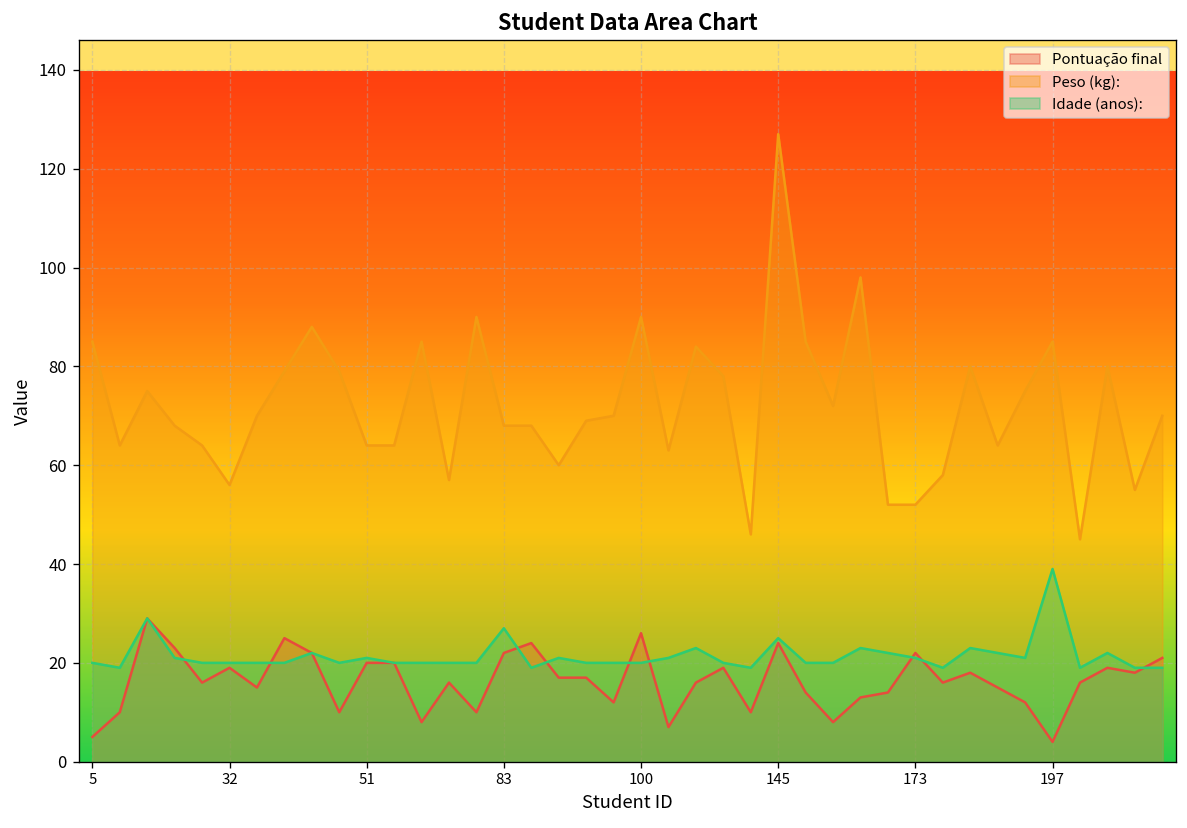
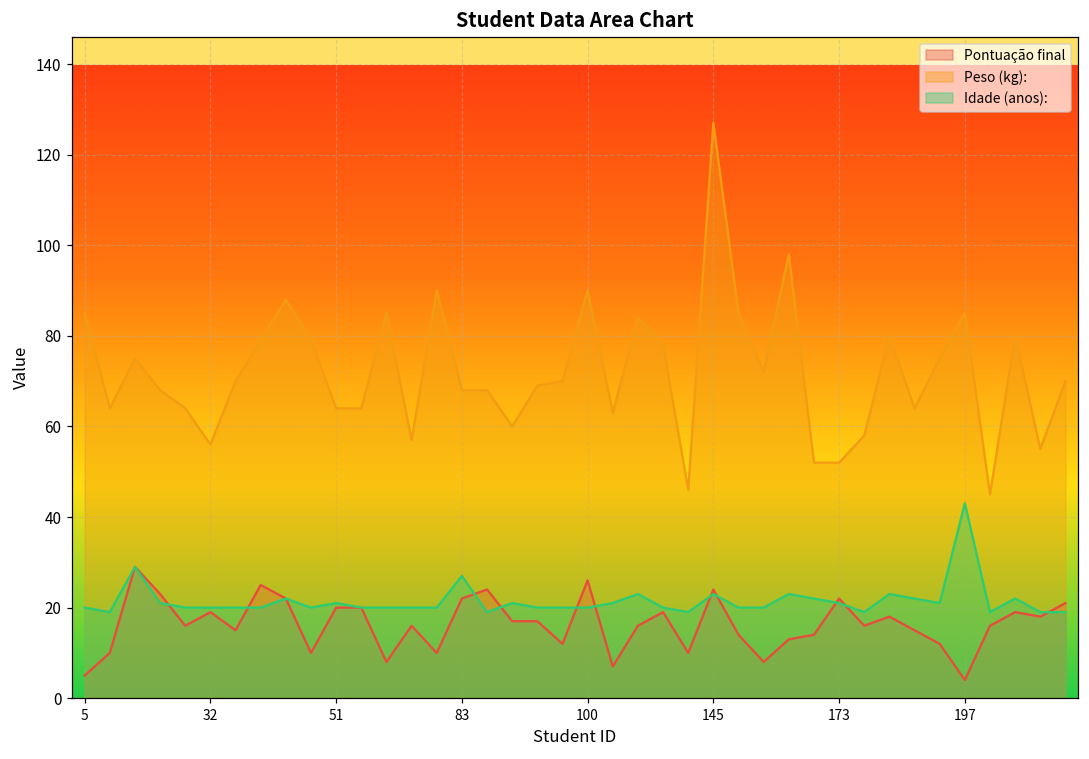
Idade (anos):, 145: 25 -> 23
Idade (anos):, 197: 39 -> 43
